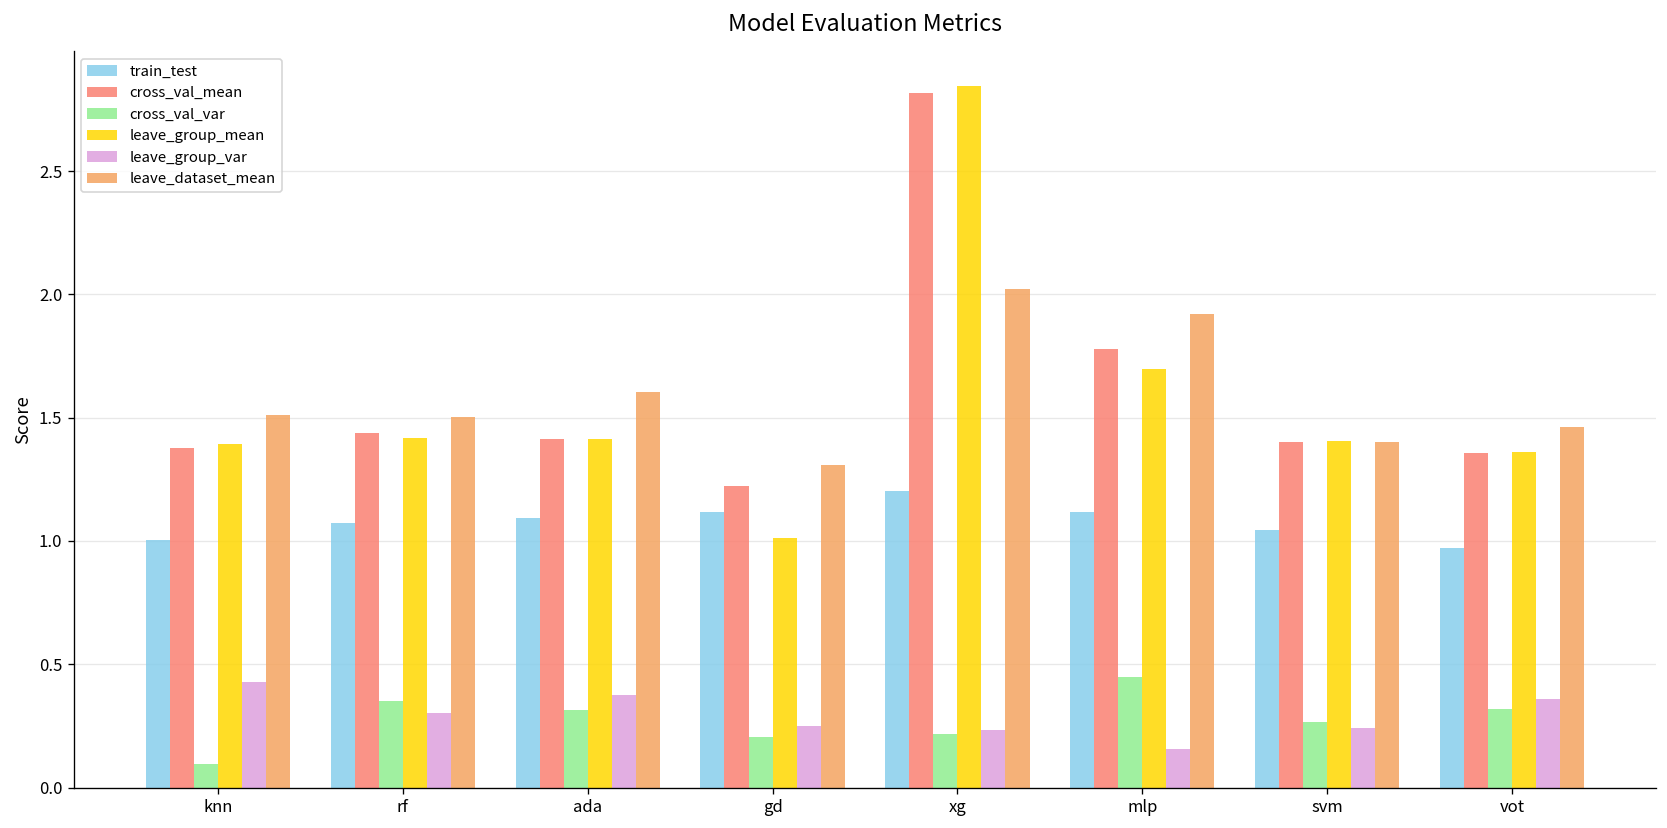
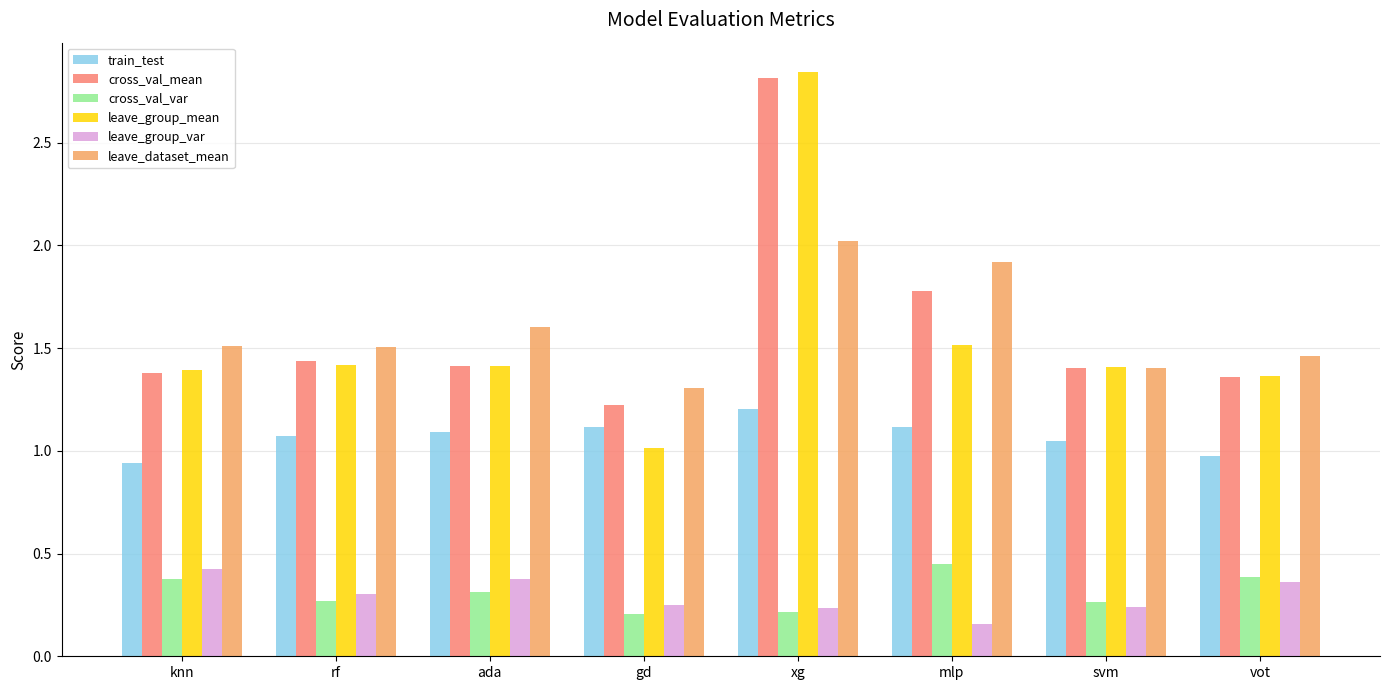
train_test, knn: 1.00 -> 0.94
cross_val_var, knn: 0.09 -> 0.38
cross_val_var, rf: 0.35 -> 0.27
leave_group_mean, mlp: 1.70 -> 1.51
cross_val_var, vot: 0.32 -> 0.39
